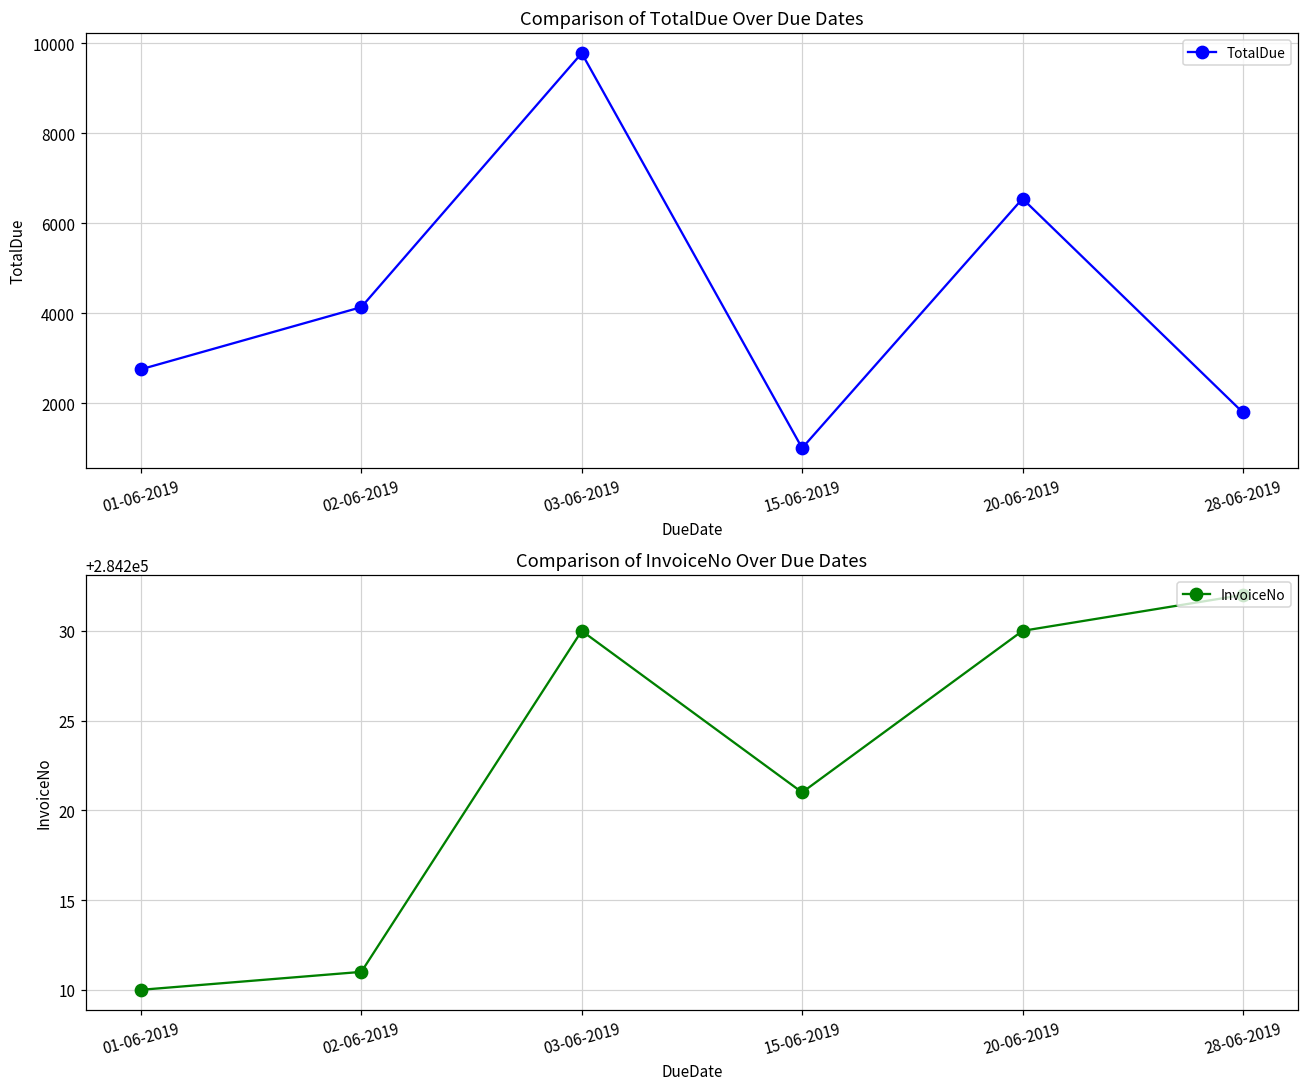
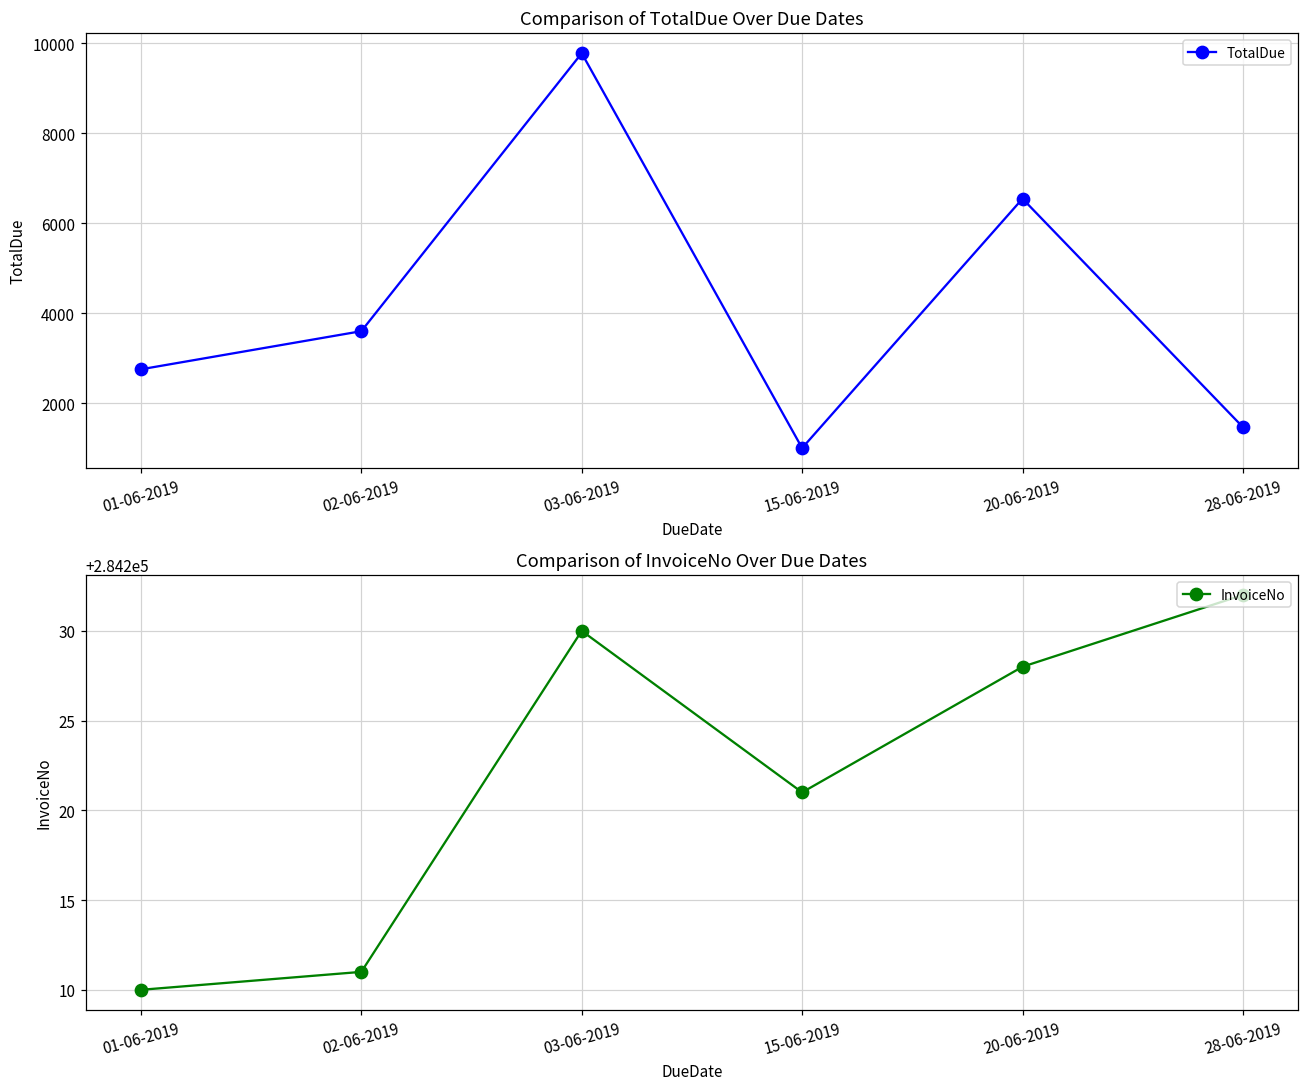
Comparison of TotalDue Over Due Dates, 02-06-2019: 4100 -> 3600
Comparison of TotalDue Over Due Dates, 28-06-2019: 1800 -> 1500
Comparison of InvoiceNo Over Due Dates, 20-06-2019: 284230 -> 284228
